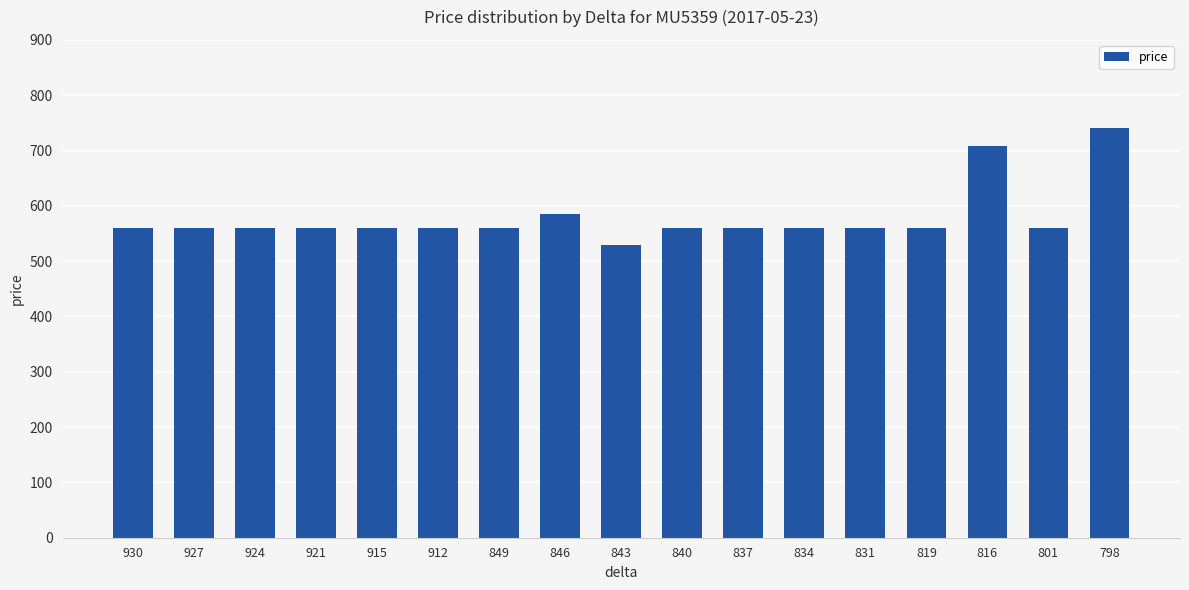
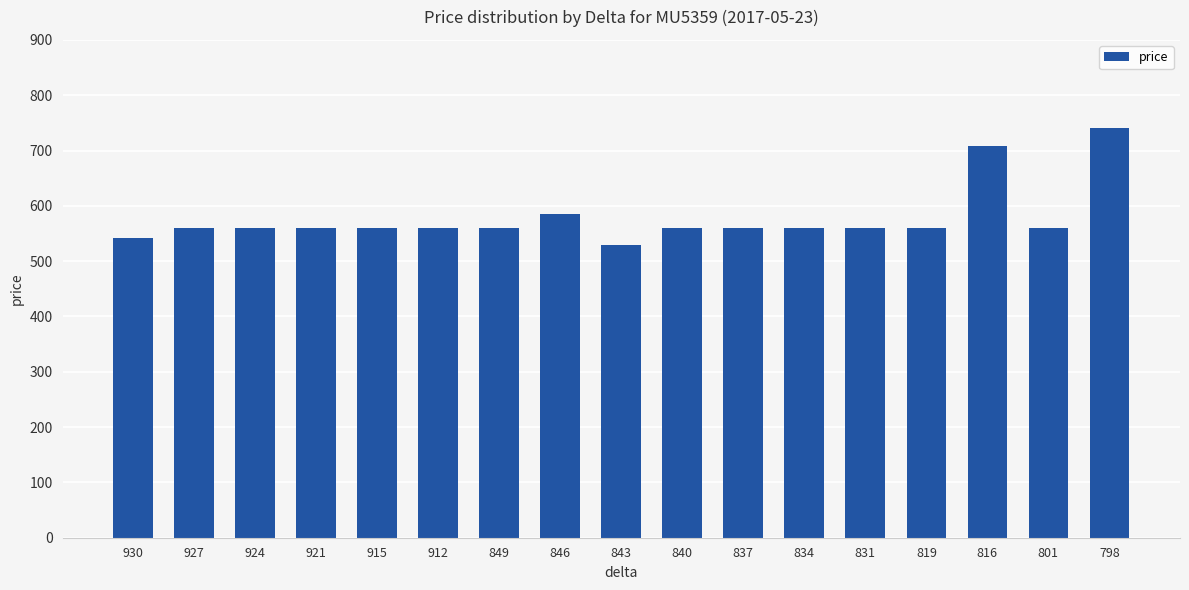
930: 560 -> 540
